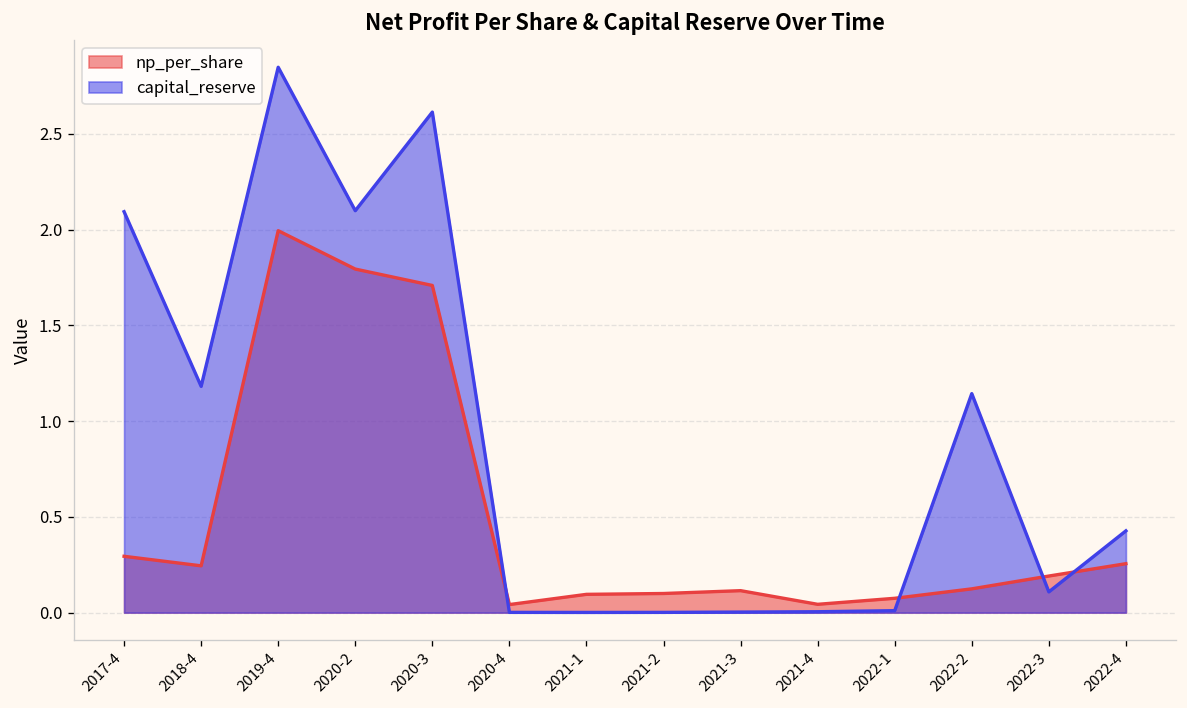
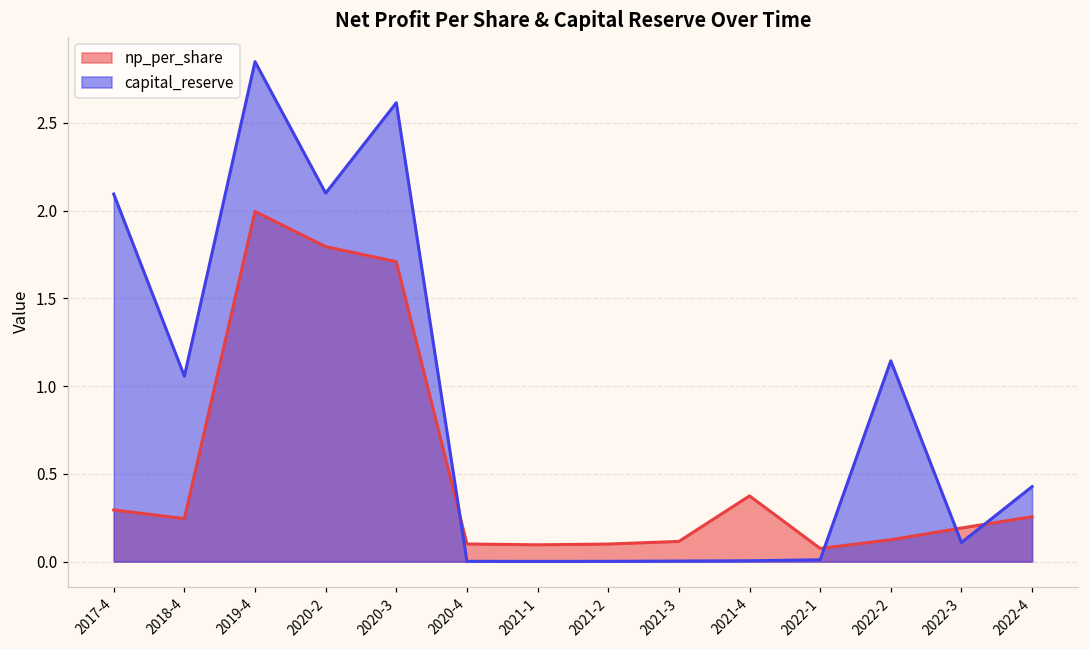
capital_reserve, 2018-4: 1.18 -> 1.06
np_per_share, 2020-4: 0.04 -> 0.10
np_per_share, 2021-4: 0.04 -> 0.37
